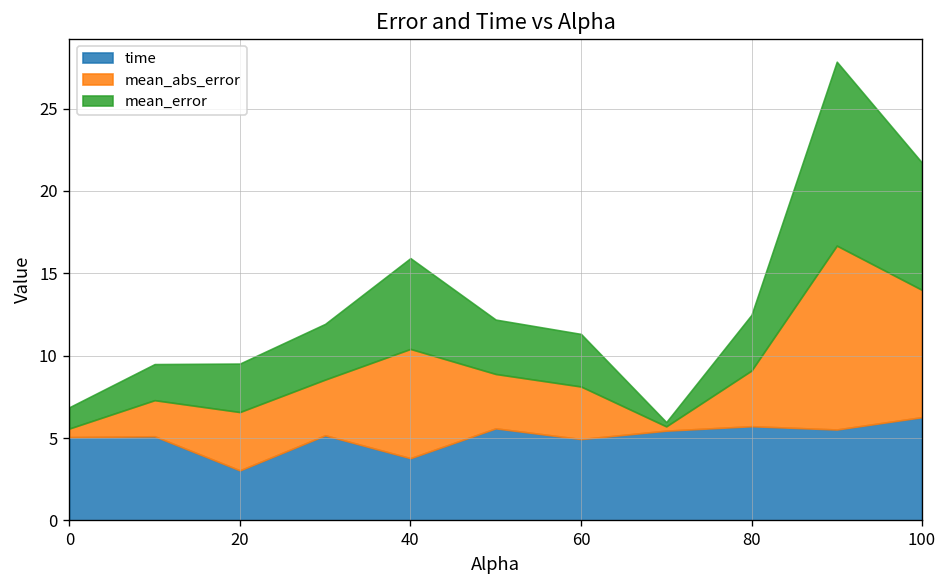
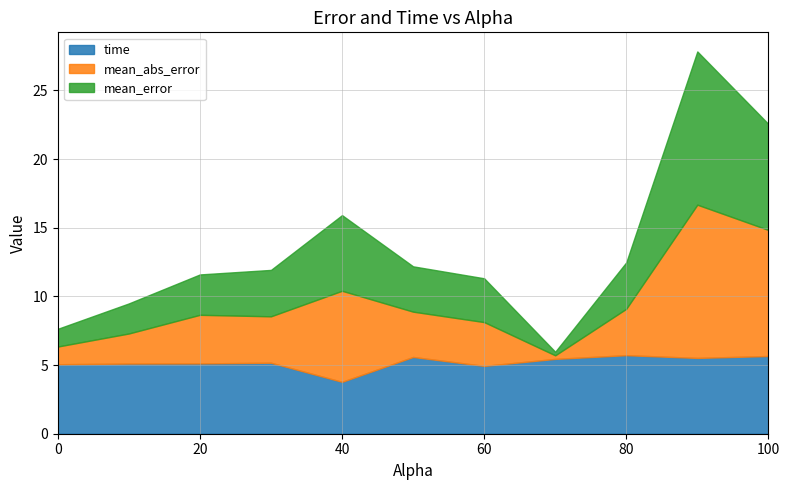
mean_abs_error, 0: 0.5 -> 1.3
time, 20: 3.0 -> 5.1
time, 100: 6.3 -> 5.7
mean_abs_error, 100: 7.7 -> 9.2
